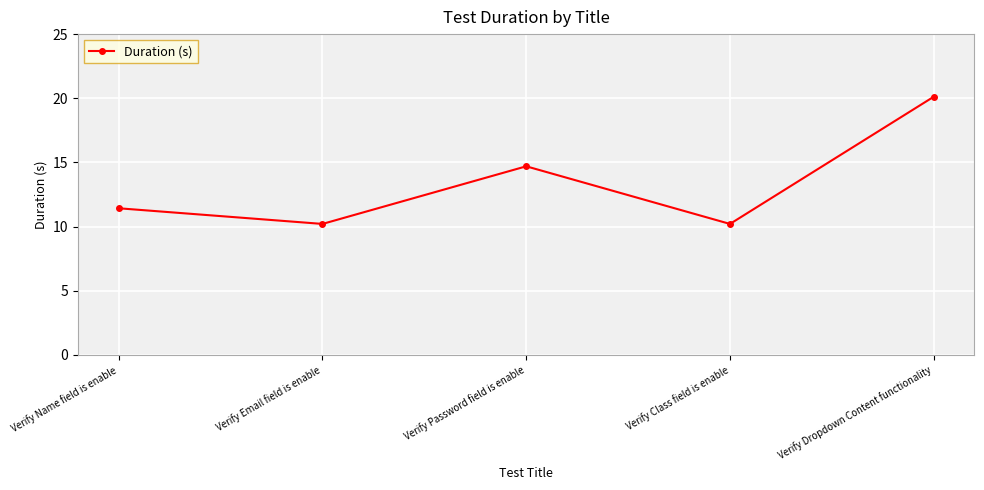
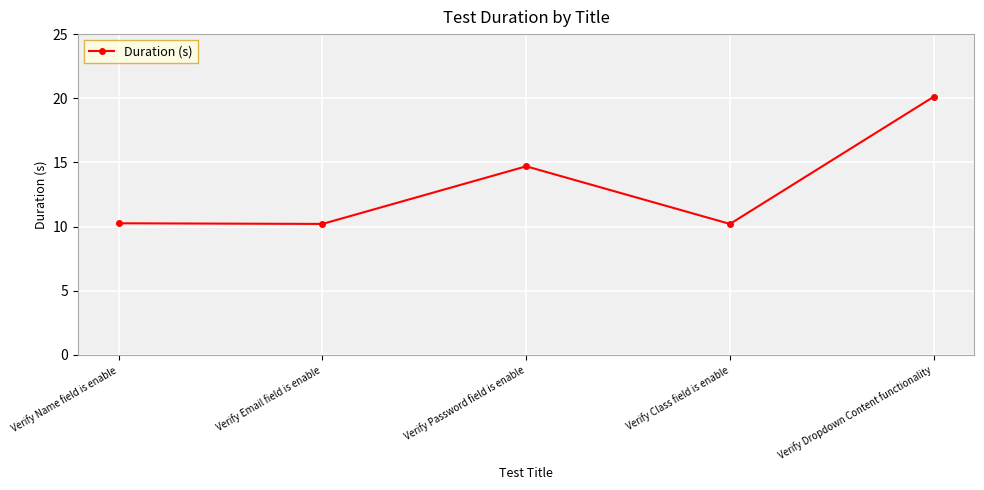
Verify Name field is enable: 11.4 -> 10.3
